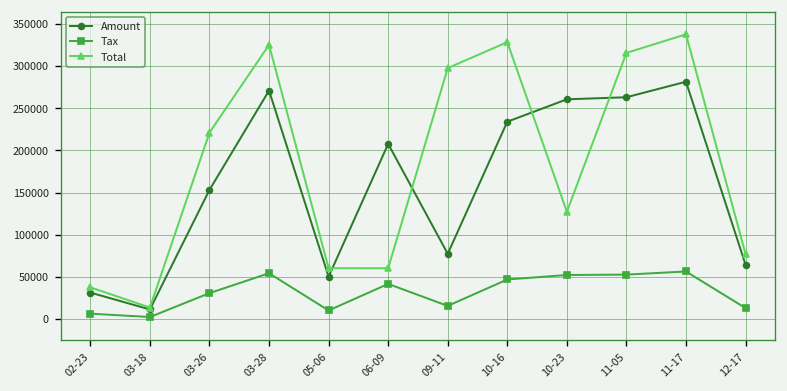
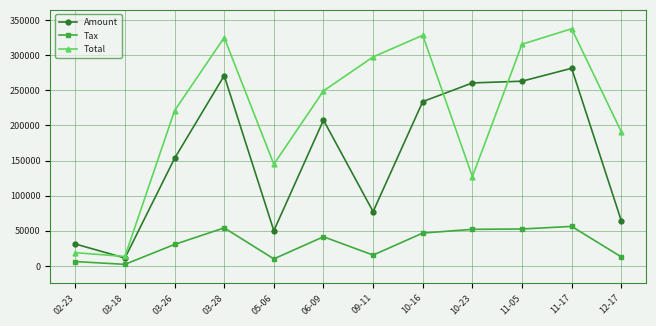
Total, 02-23: 40000 -> 20000
Total, 05-06: 60000 -> 140000
Total, 06-09: 60000 -> 250000
Total, 12-17: 80000 -> 190000
